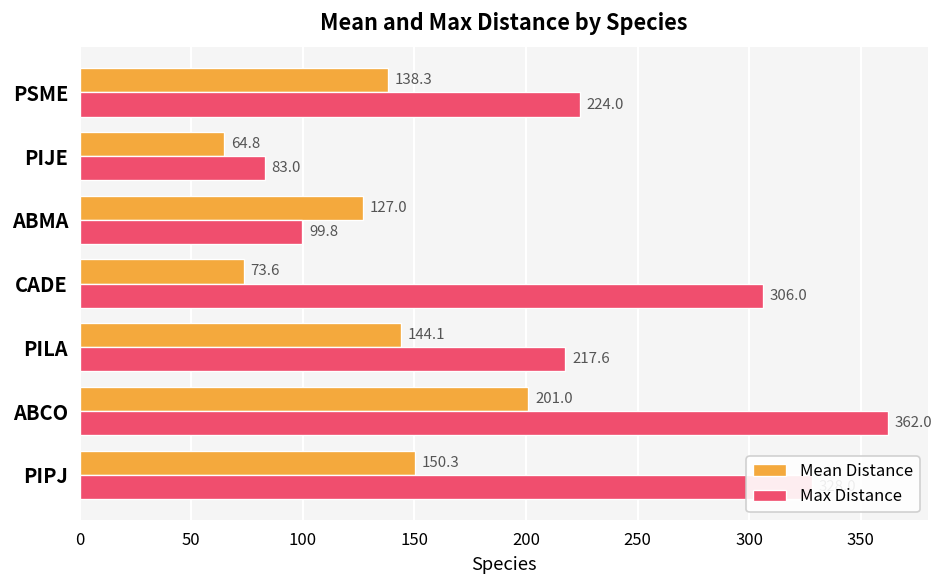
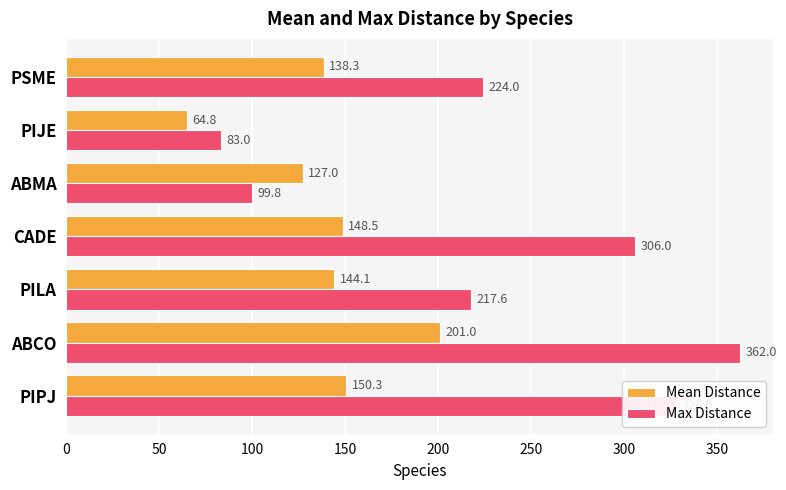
Mean Distance, CADE: 73.6 -> 148.5
